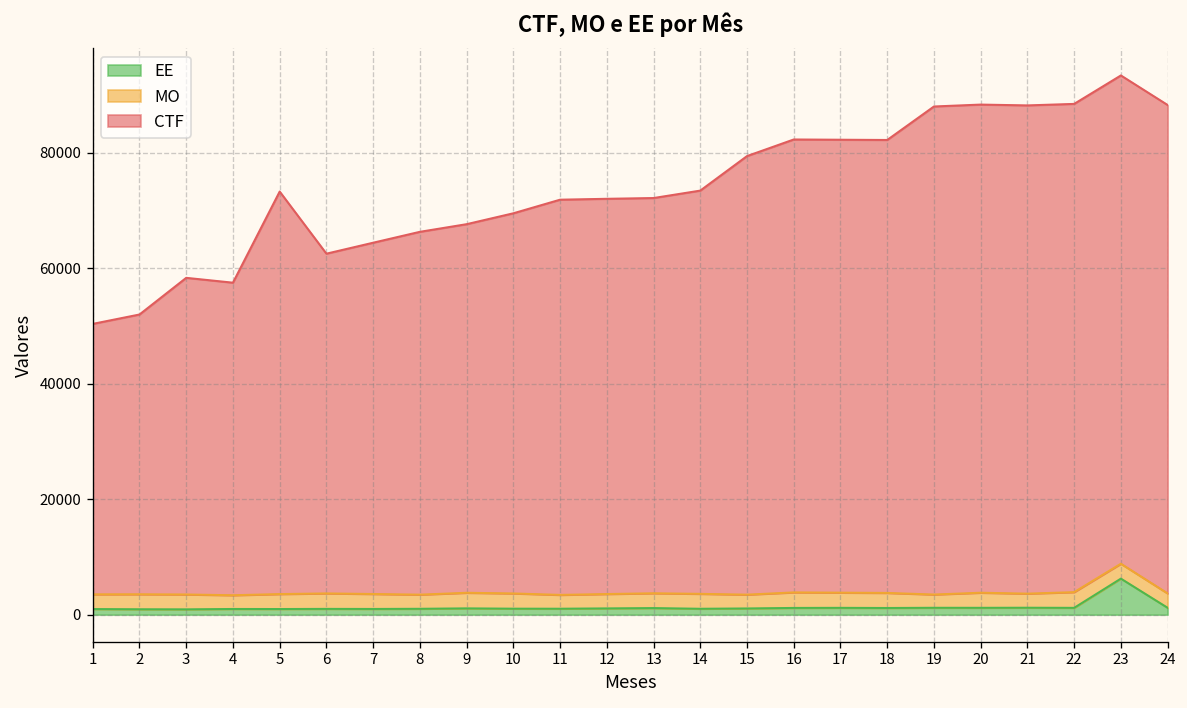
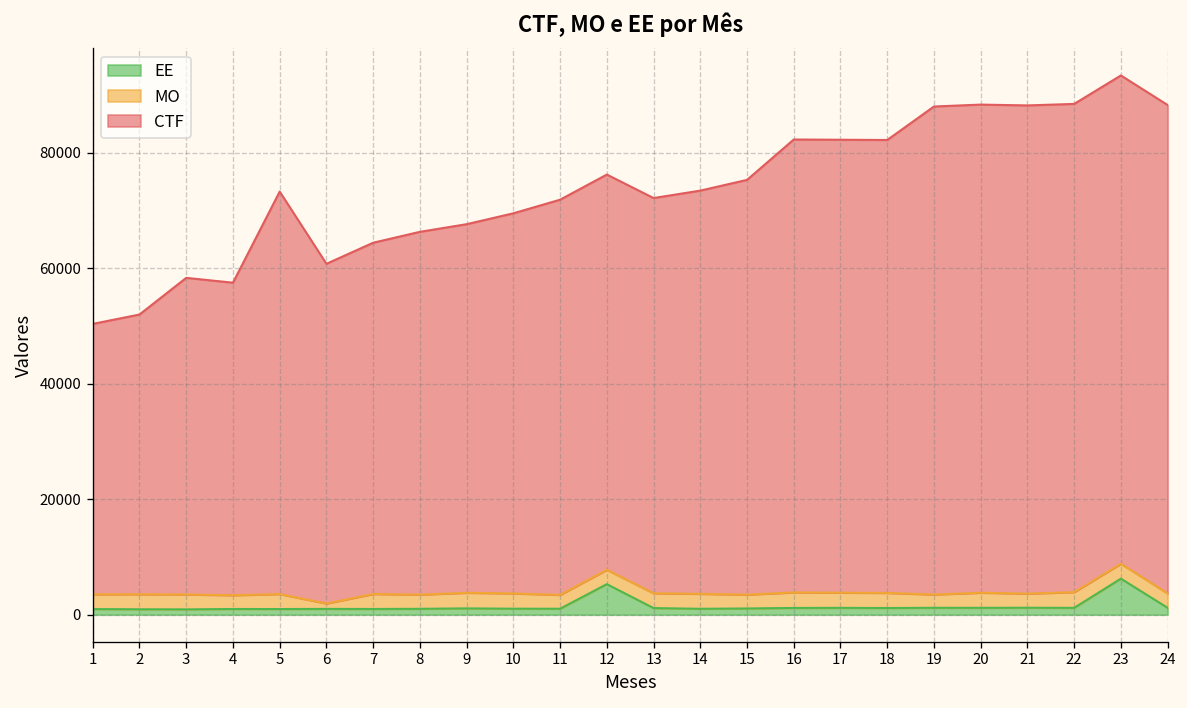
MO, 6: 3000 -> 1000
EE, 12: 1000 -> 5000
CTF, 15: 76000 -> 72000
